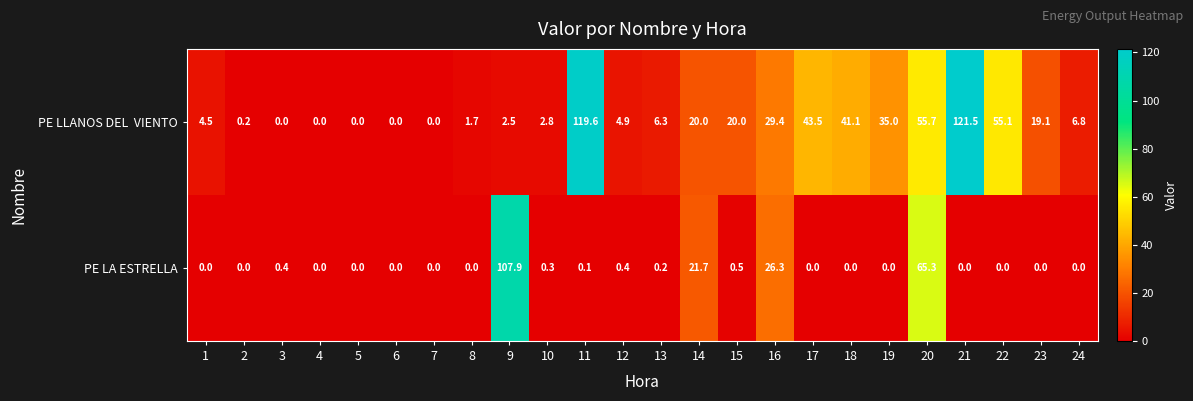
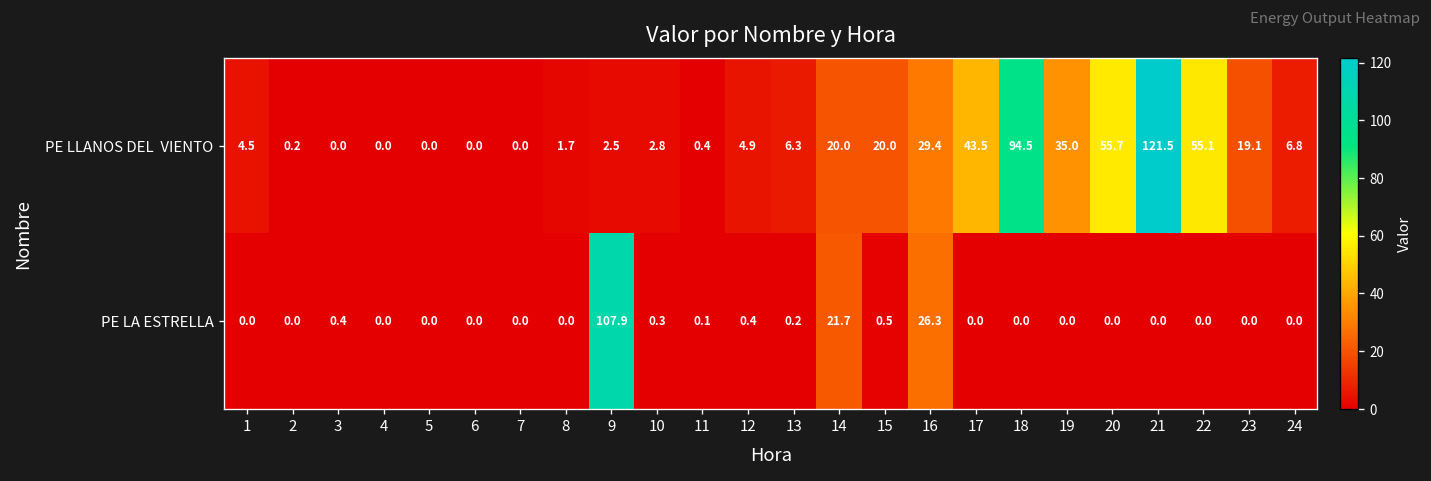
PE LLANOS DEL VIENTO, 11: 119.6 -> 0.4
PE LLANOS DEL VIENTO, 18: 41.1 -> 94.5
PE LA ESTRELLA, 20: 65.3 -> 0.0
